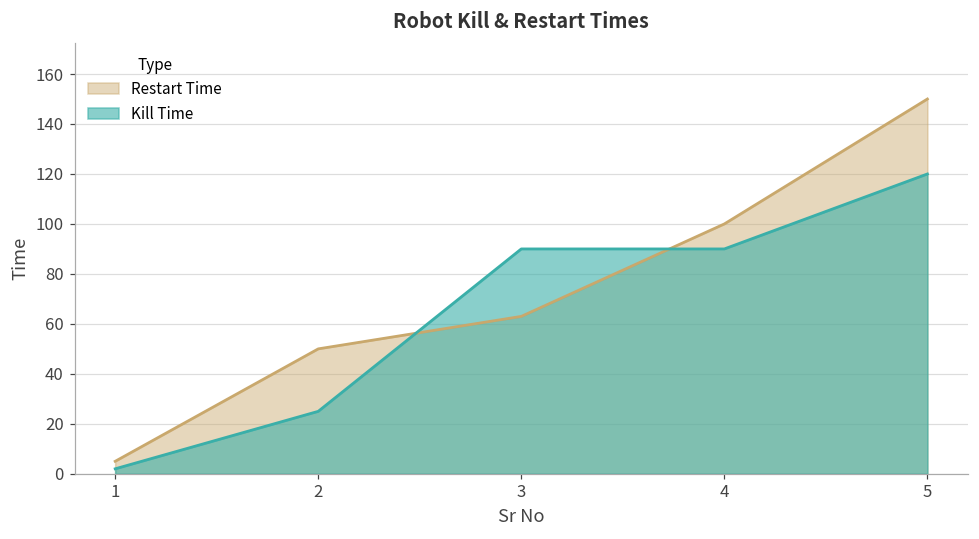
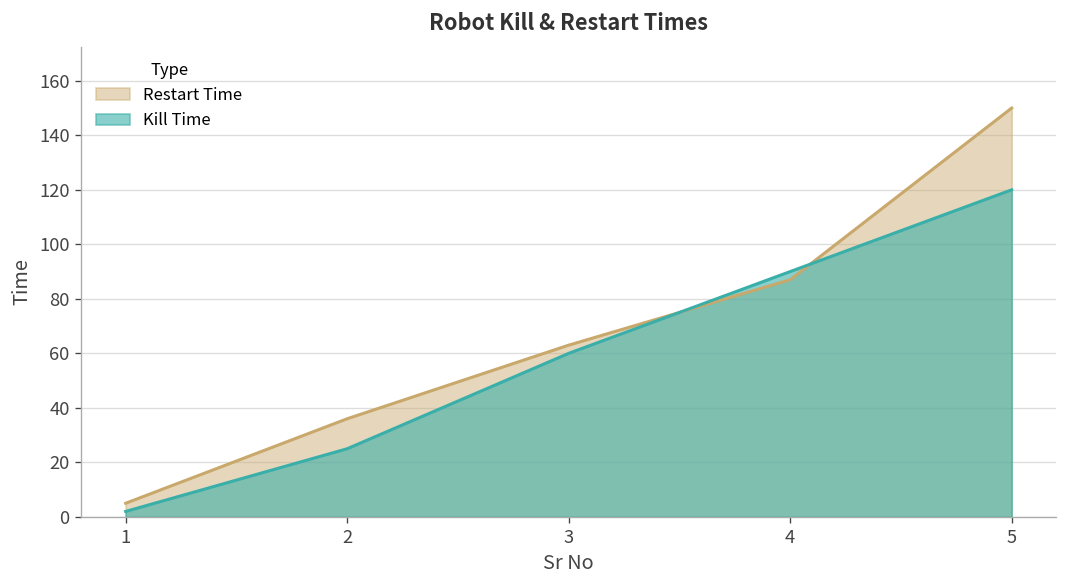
Restart Time, 2: 50 -> 36
Kill Time, 3: 90 -> 60
Restart Time, 4: 100 -> 87
